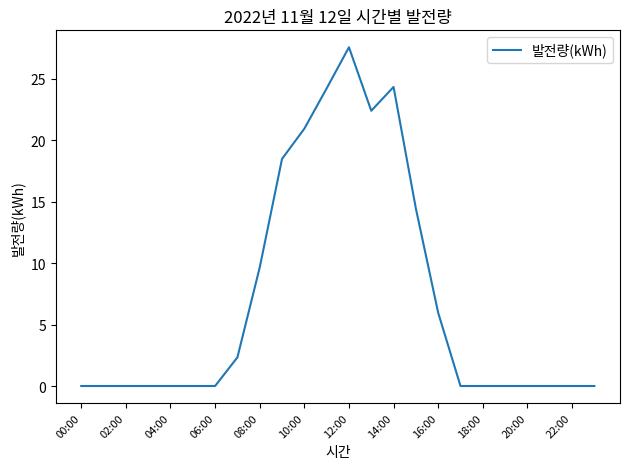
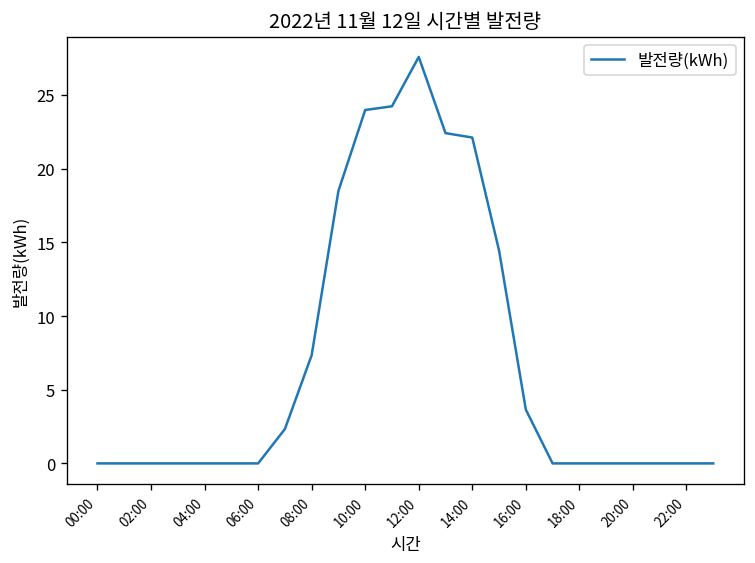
08:00: 9.7 -> 7.3
10:00: 21.0 -> 24.0
14:00: 24.4 -> 22.1
16:00: 6.0 -> 3.7
